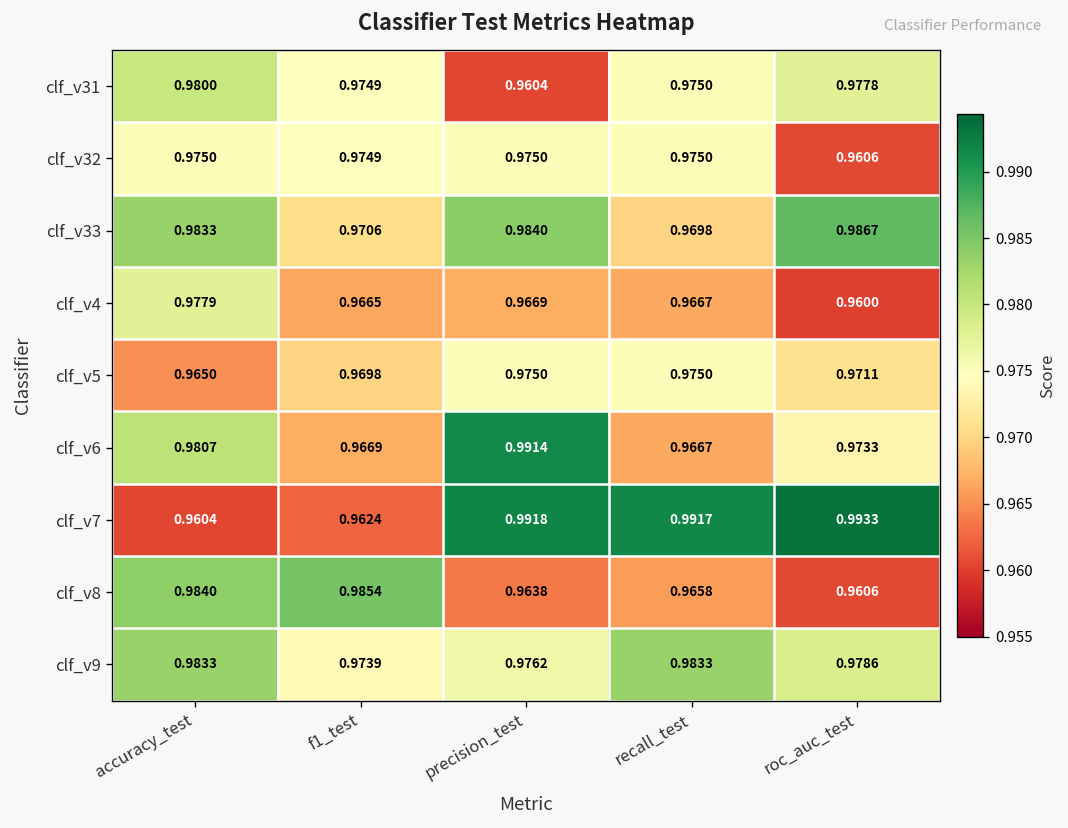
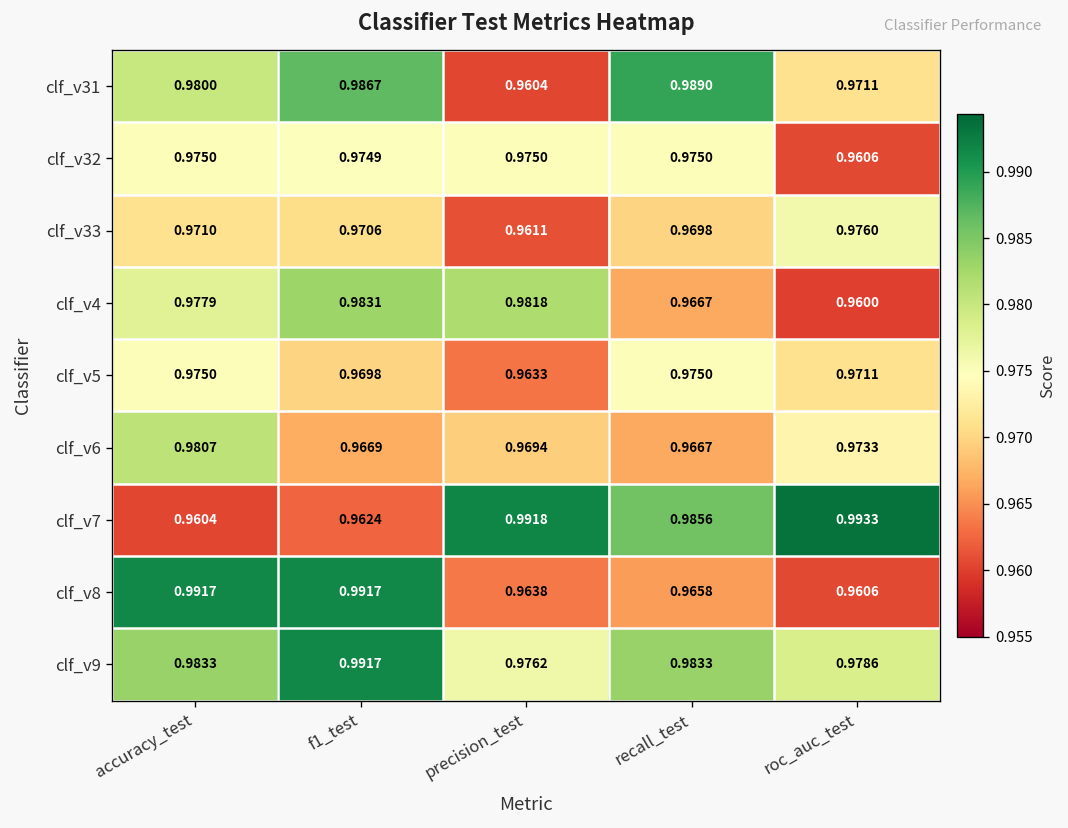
clf_v31, f1_test: 0.9749 -> 0.9867
clf_v31, recall_test: 0.9750 -> 0.9890
clf_v31, roc_auc_test: 0.9778 -> 0.9711
clf_v33, accuracy_test: 0.9833 -> 0.9710
clf_v33, precision_test: 0.9840 -> 0.9611
clf_v33, roc_auc_test: 0.9867 -> 0.9760
clf_v4, f1_test: 0.9665 -> 0.9831
clf_v4, precision_test: 0.9669 -> 0.9818
clf_v5, accuracy_test: 0.9650 -> 0.9750
clf_v5, precision_test: 0.9750 -> 0.9633
clf_v6, precision_test: 0.9914 -> 0.9694
clf_v7, recall_test: 0.9917 -> 0.9856
clf_v8, accuracy_test: 0.9840 -> 0.9917
clf_v8, f1_test: 0.9854 -> 0.9917
clf_v9, f1_test: 0.9739 -> 0.9917
